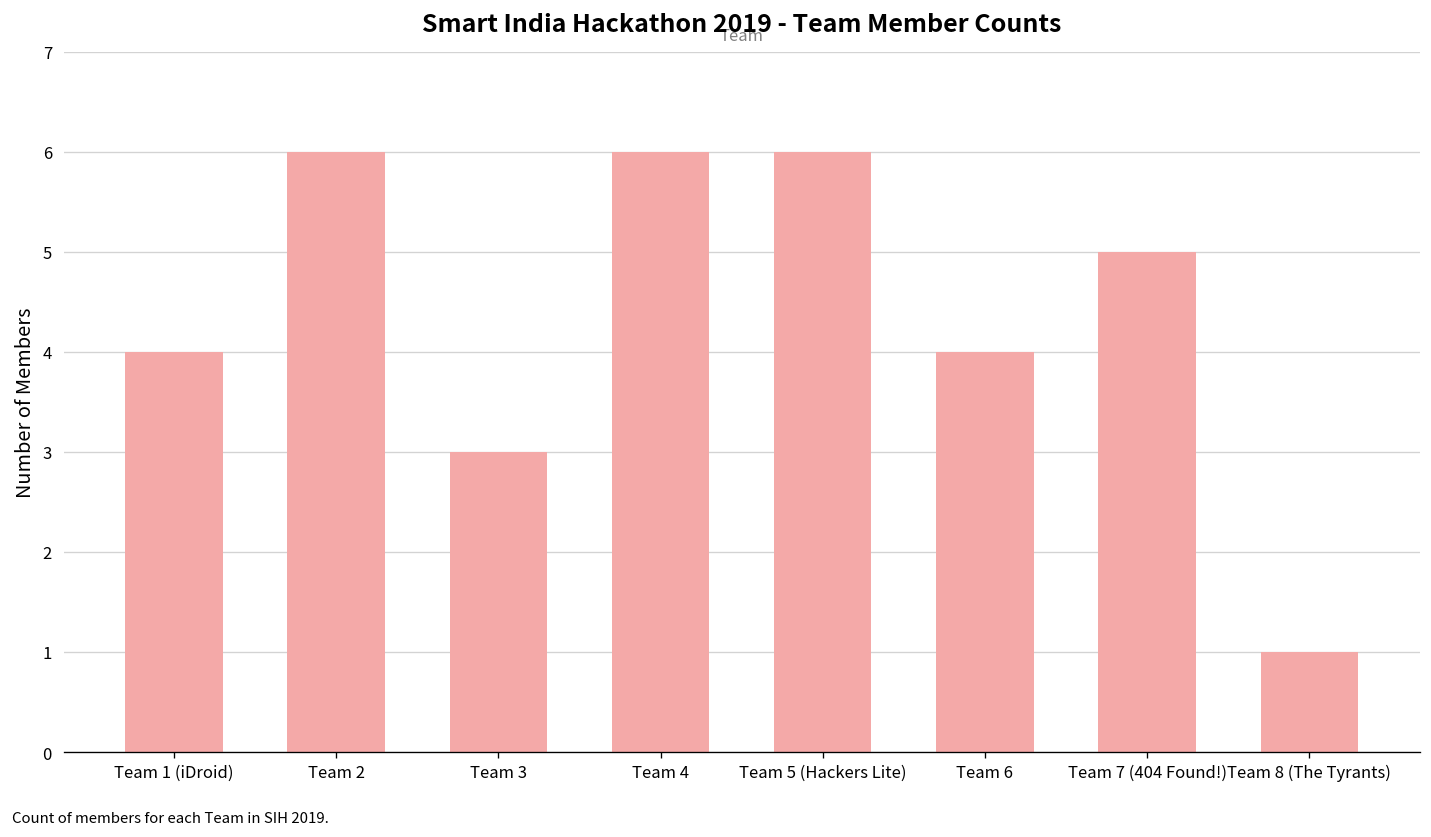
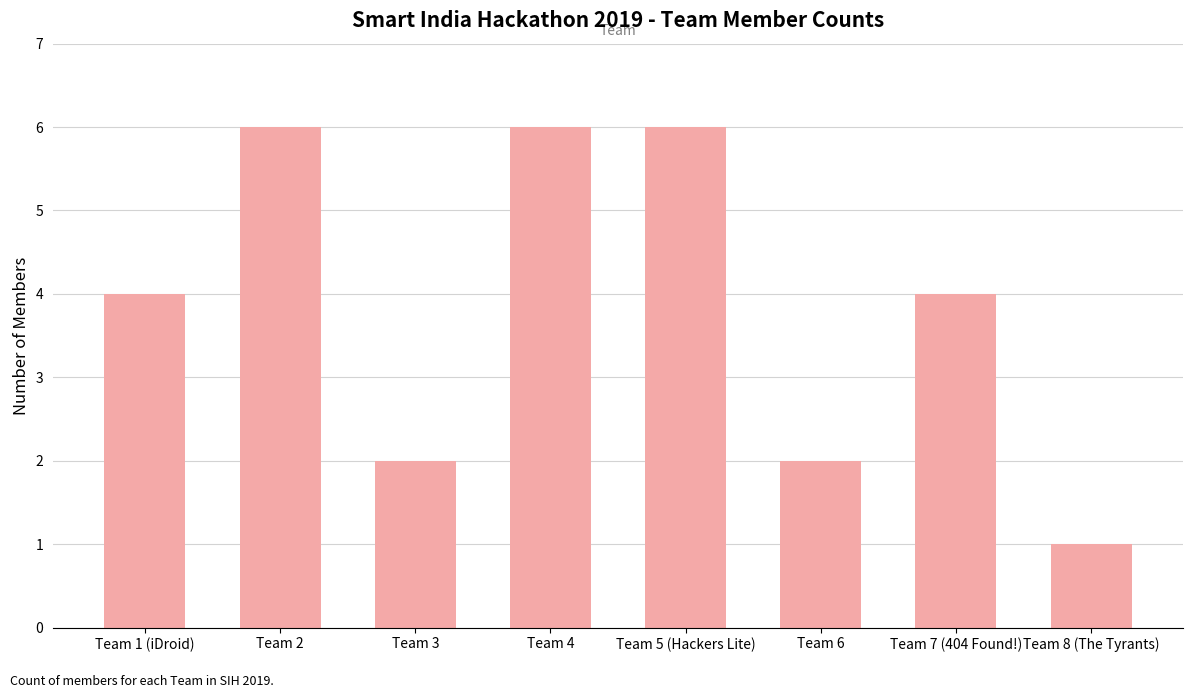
Team 3: 3 -> 2
Team 6: 4 -> 2
Team 7 (404 Found!): 5 -> 4
